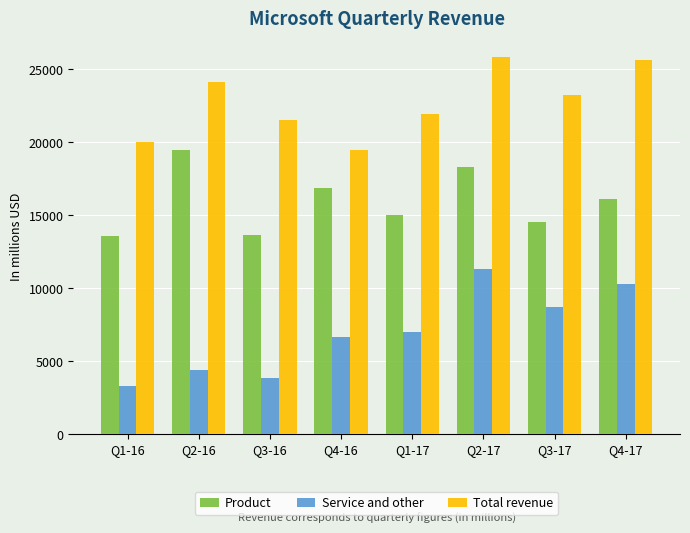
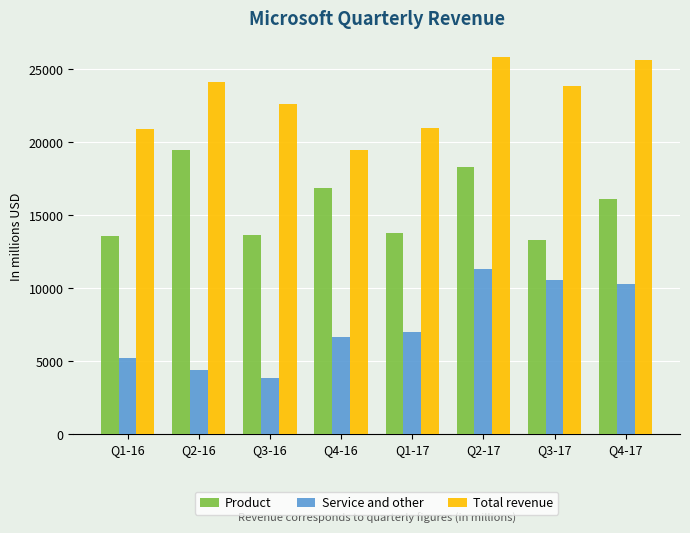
Service and other, Q1-16: 3300 -> 5200
Total revenue, Q1-16: 20000 -> 20900
Total revenue, Q3-16: 21500 -> 22600
Product, Q1-17: 15000 -> 13700
Total revenue, Q1-17: 21900 -> 21000
Product, Q3-17: 14500 -> 13200
Service and other, Q3-17: 8700 -> 10600
Total revenue, Q3-17: 23200 -> 23800
